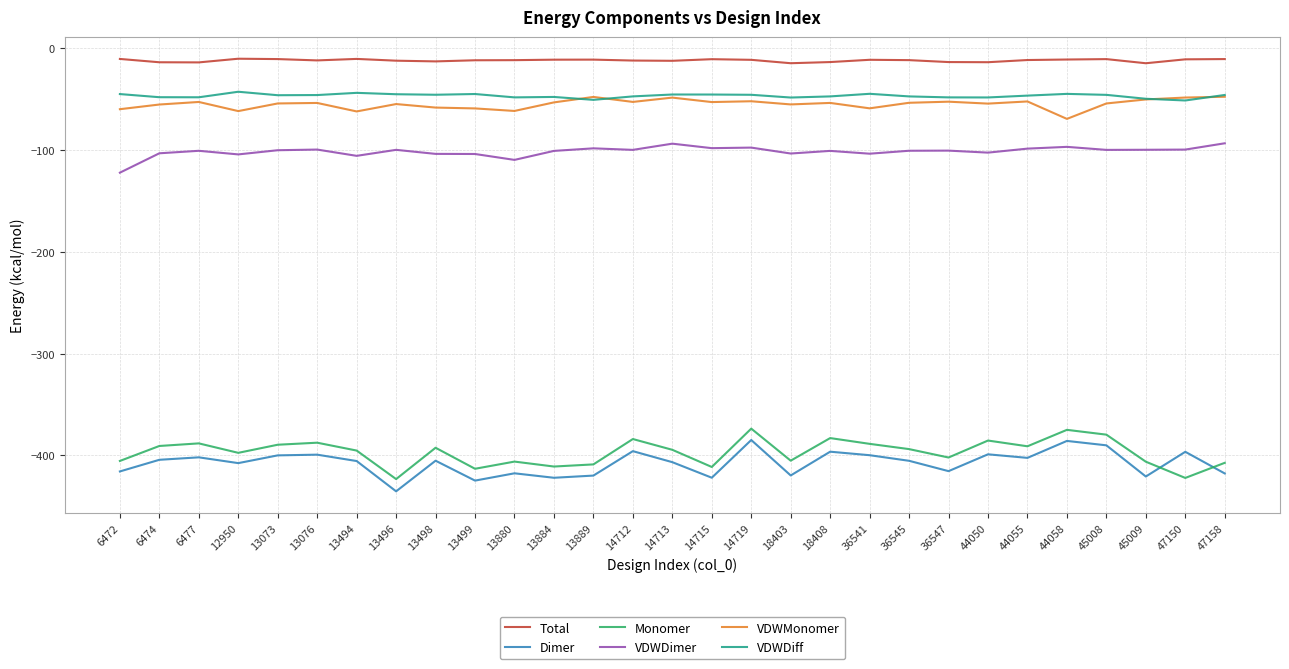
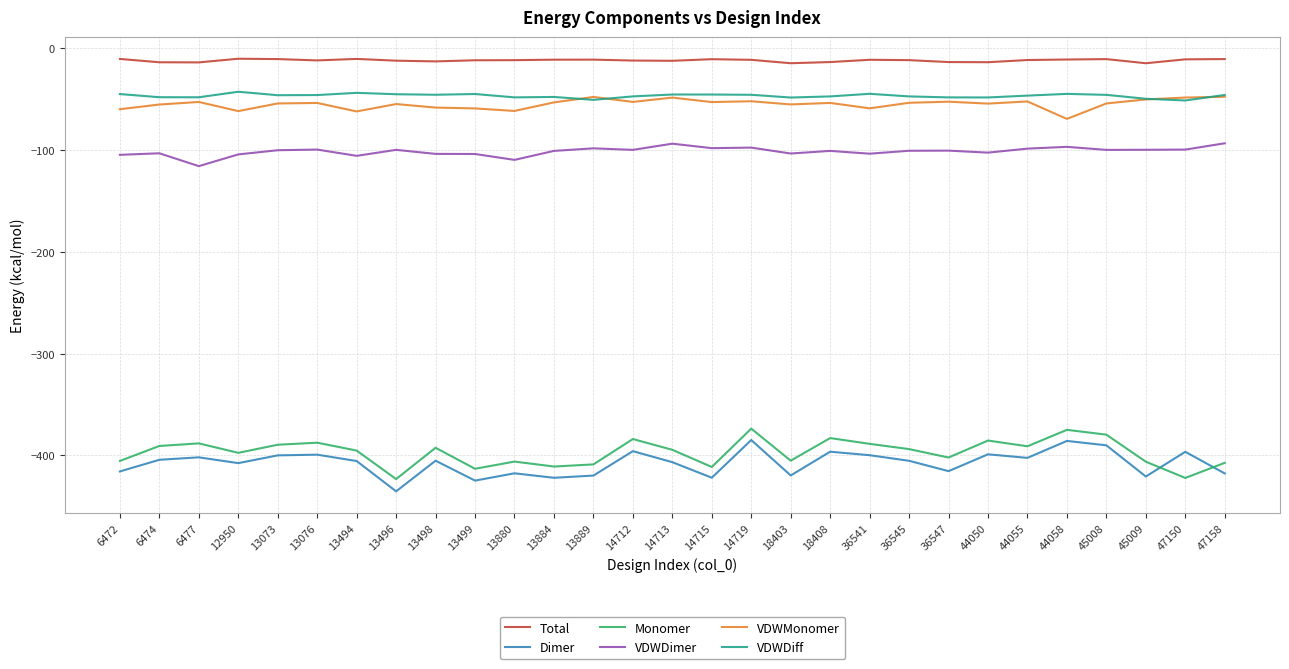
VDWDimer, 6472: -122 -> -105
VDWDimer, 6477: -101 -> -116
